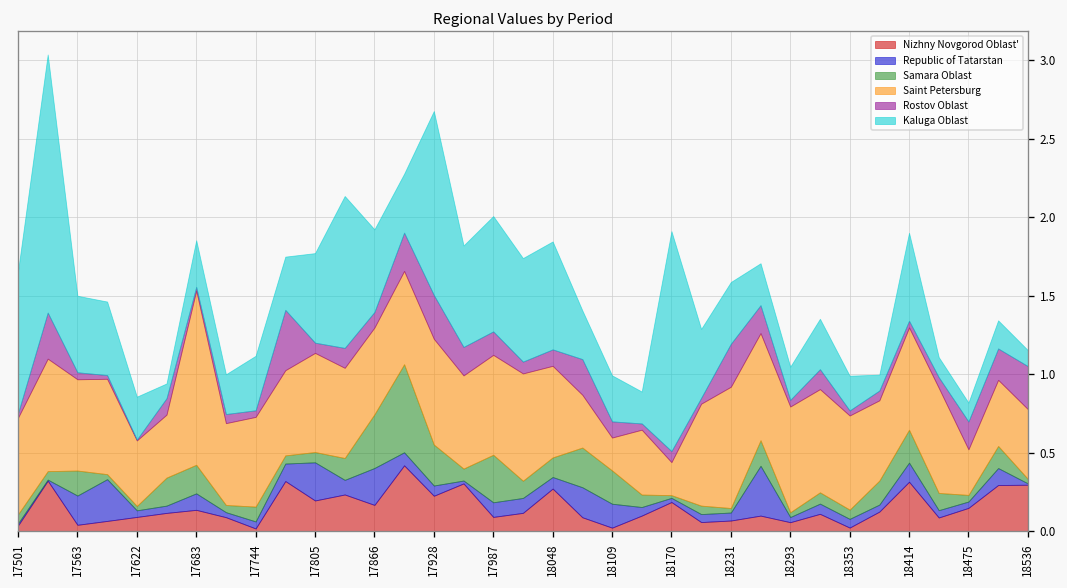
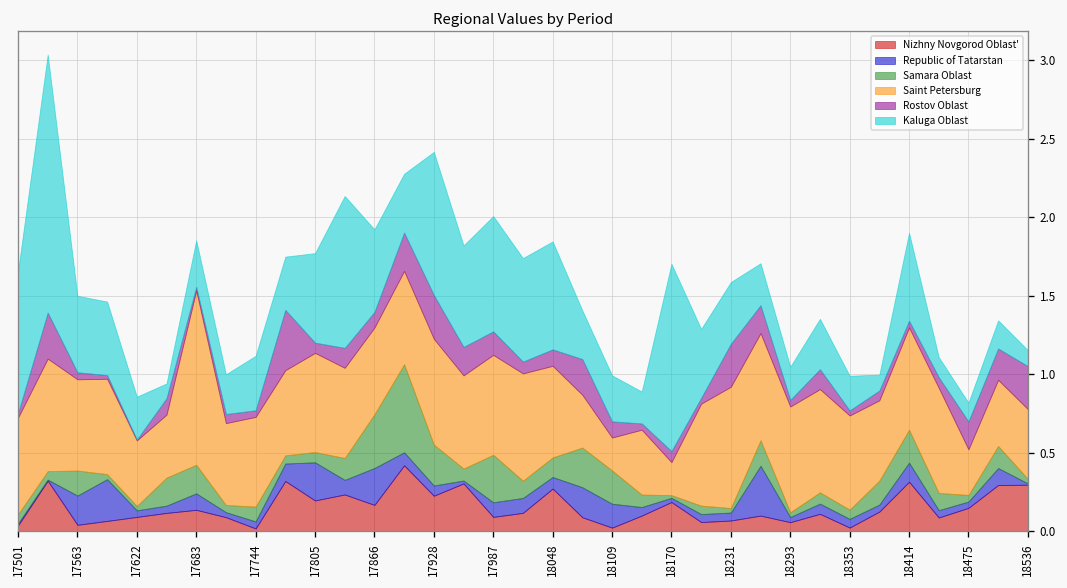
Kaluga Oblast, 17928: 1.17 -> 0.91
Kaluga Oblast, 18170: 1.40 -> 1.19
